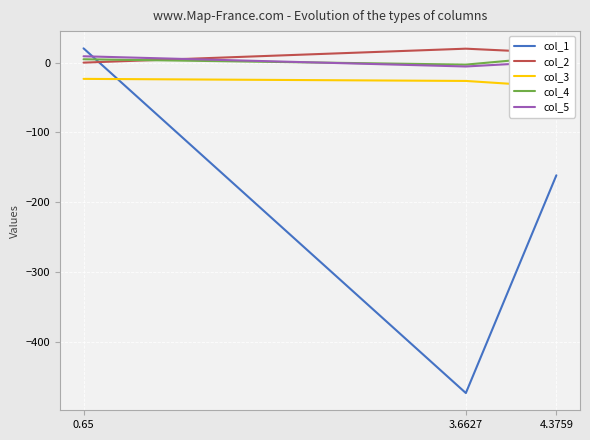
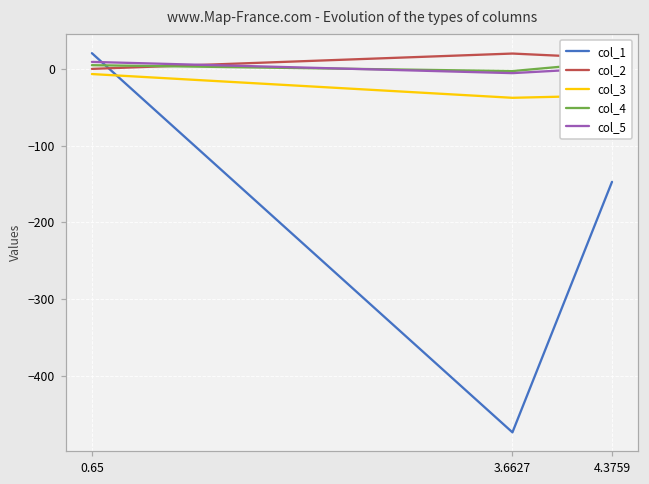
col_3, 0.65: -20 -> -10
col_3, 3.6627: -30 -> -40
col_1, 4.3759: -160 -> -150
